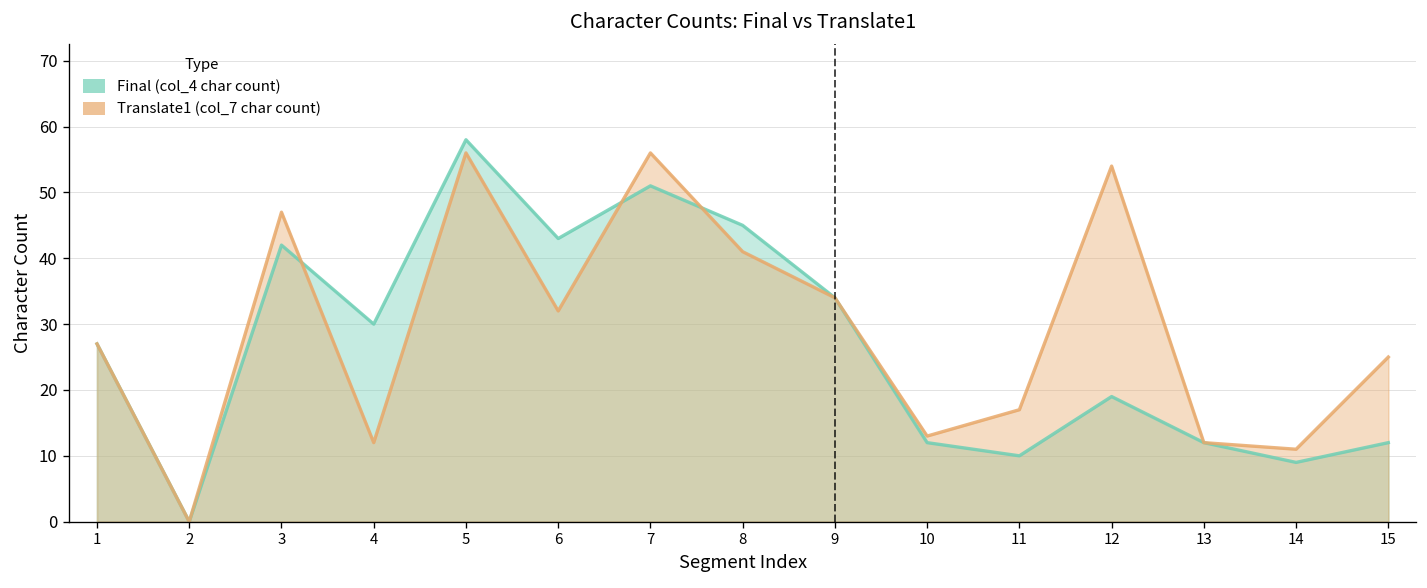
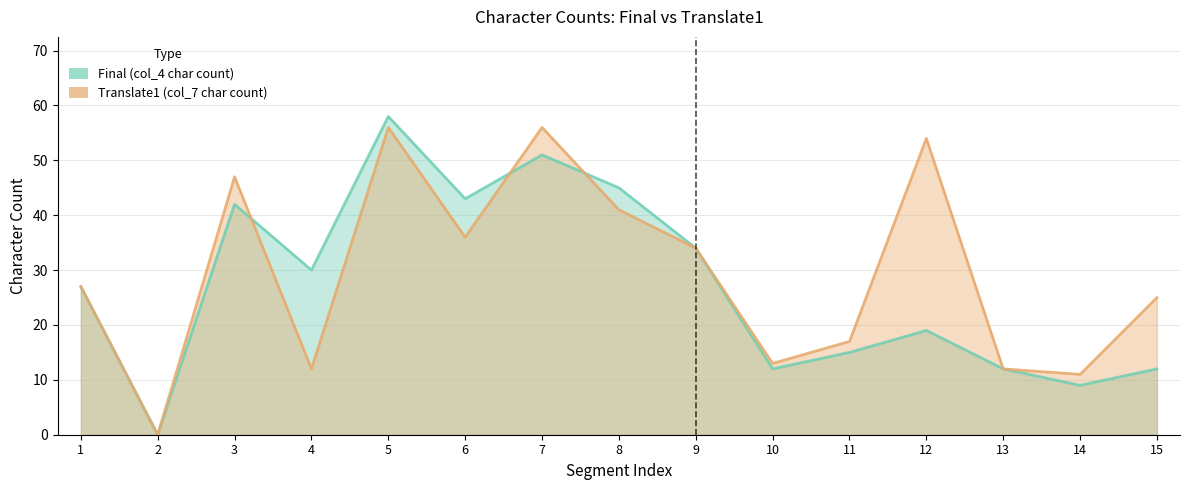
Translate1 (col_7 char count), 6: 32 -> 36
Final (col_4 char count), 11: 10 -> 15
